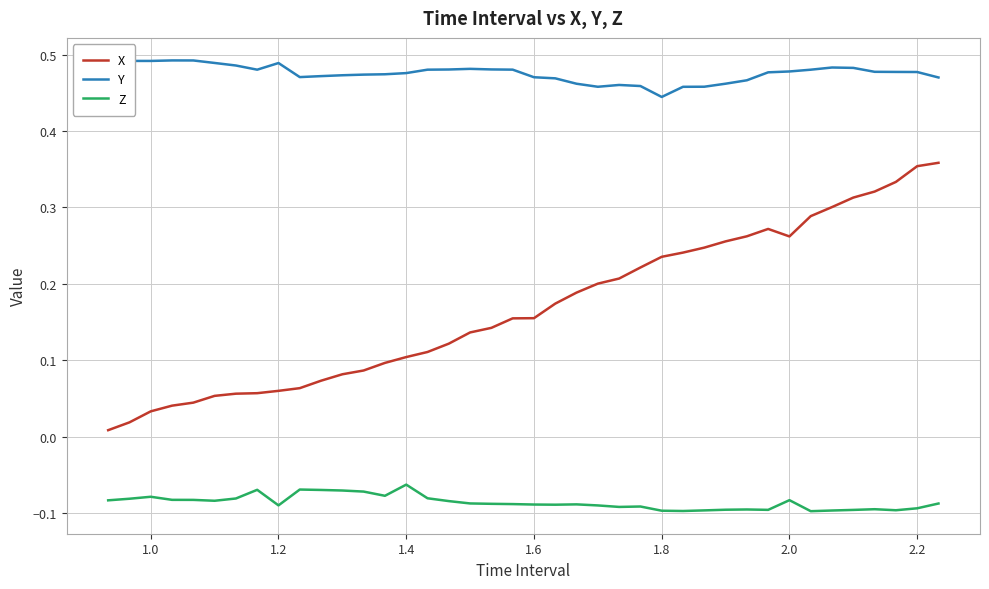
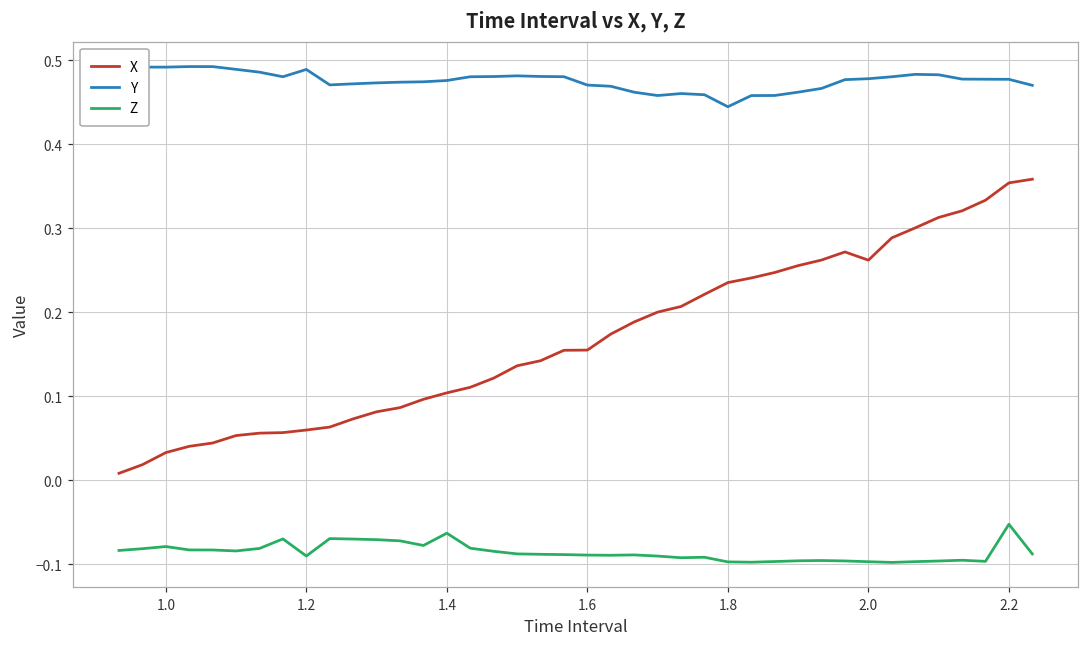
Z, 2.0: -0.08 -> -0.10
Z, 2.2: -0.09 -> -0.05
